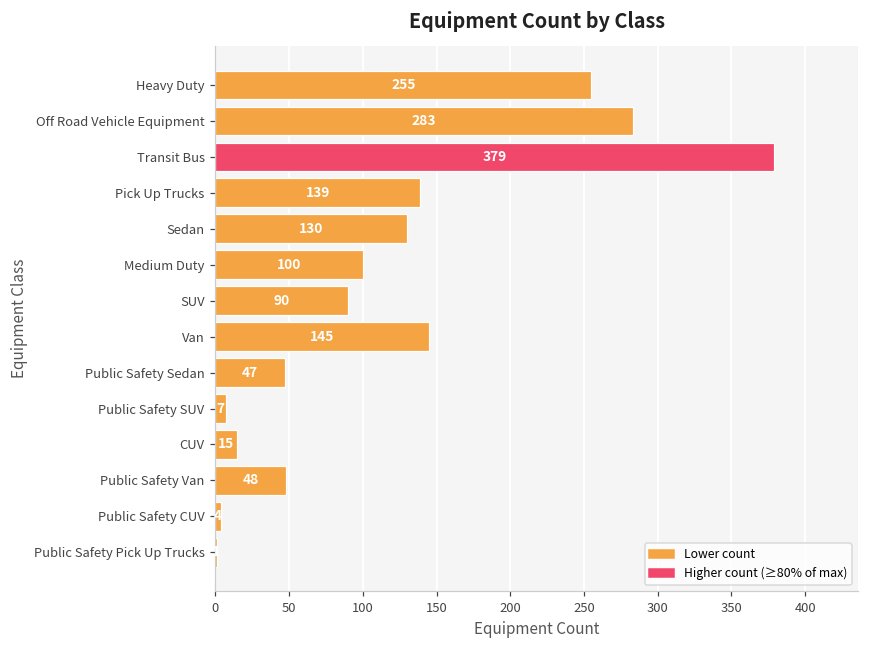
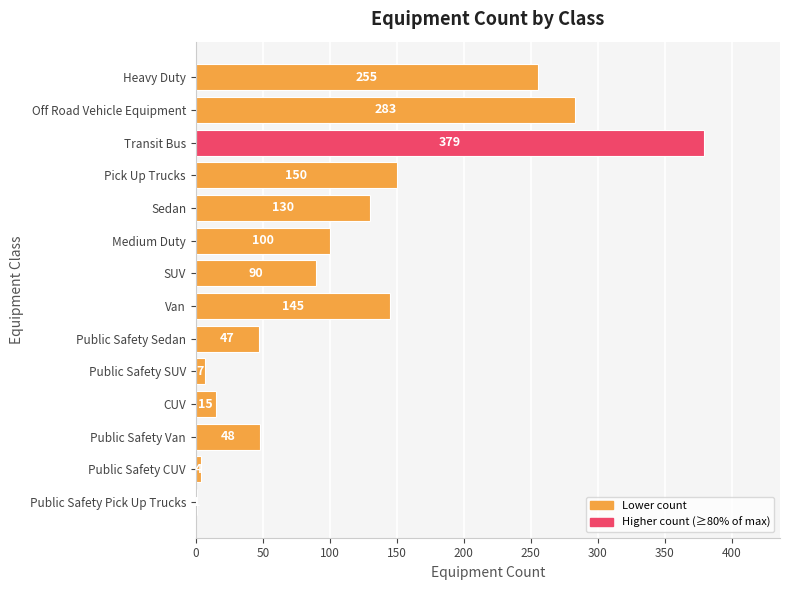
Pick Up Trucks: 139 -> 150
